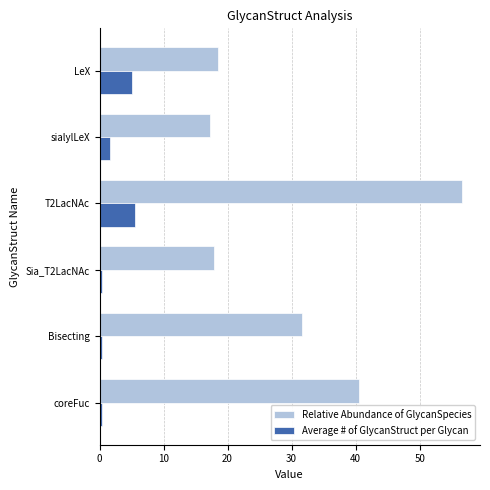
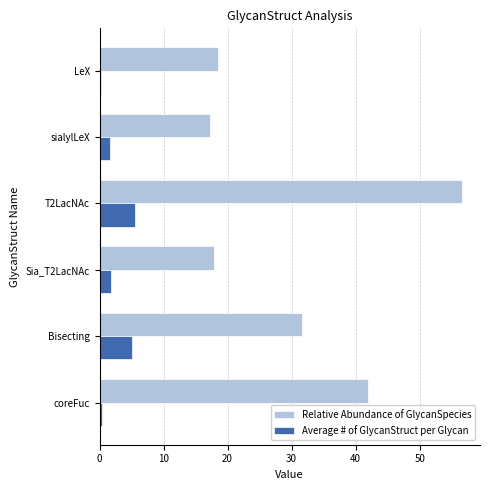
Average # of GlycanStruct per Glycan, LeX: 5 -> 0
Average # of GlycanStruct per Glycan, Sia_T2LacNAc: 0 -> 2
Average # of GlycanStruct per Glycan, Bisecting: 0 -> 5
Relative Abundance of GlycanSpecies, coreFuc: 41 -> 42
